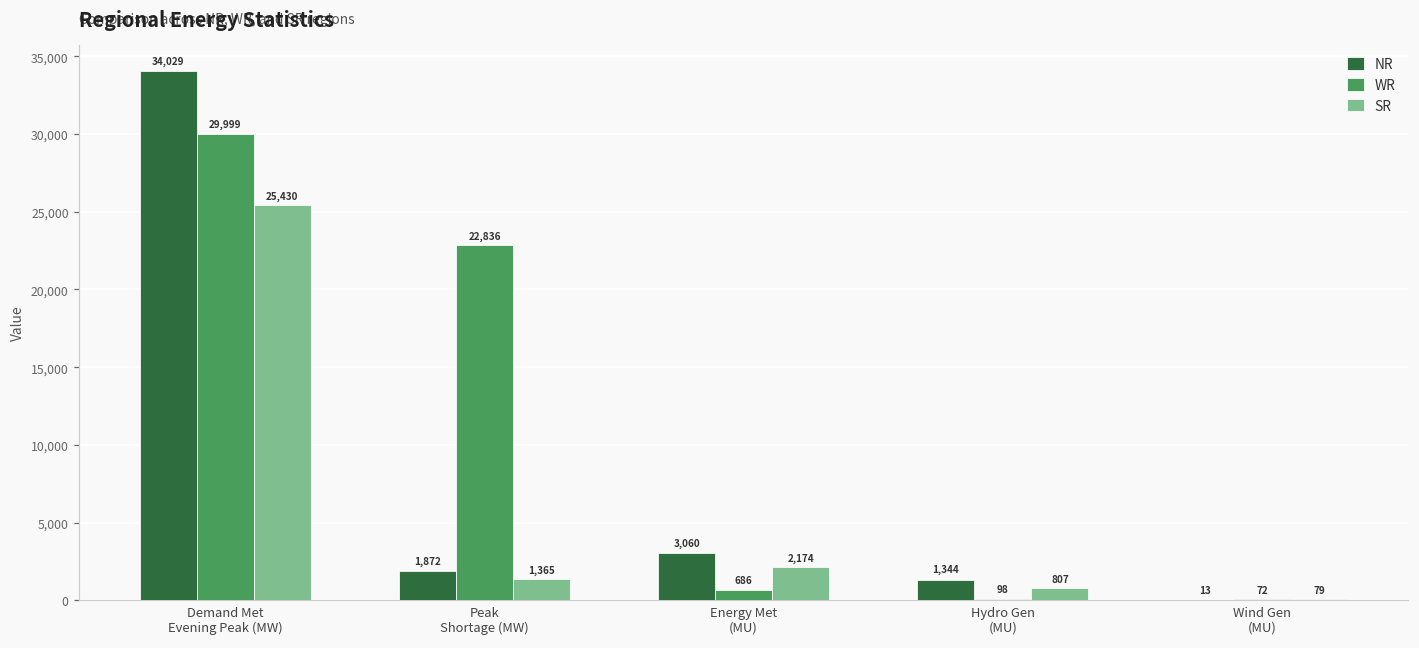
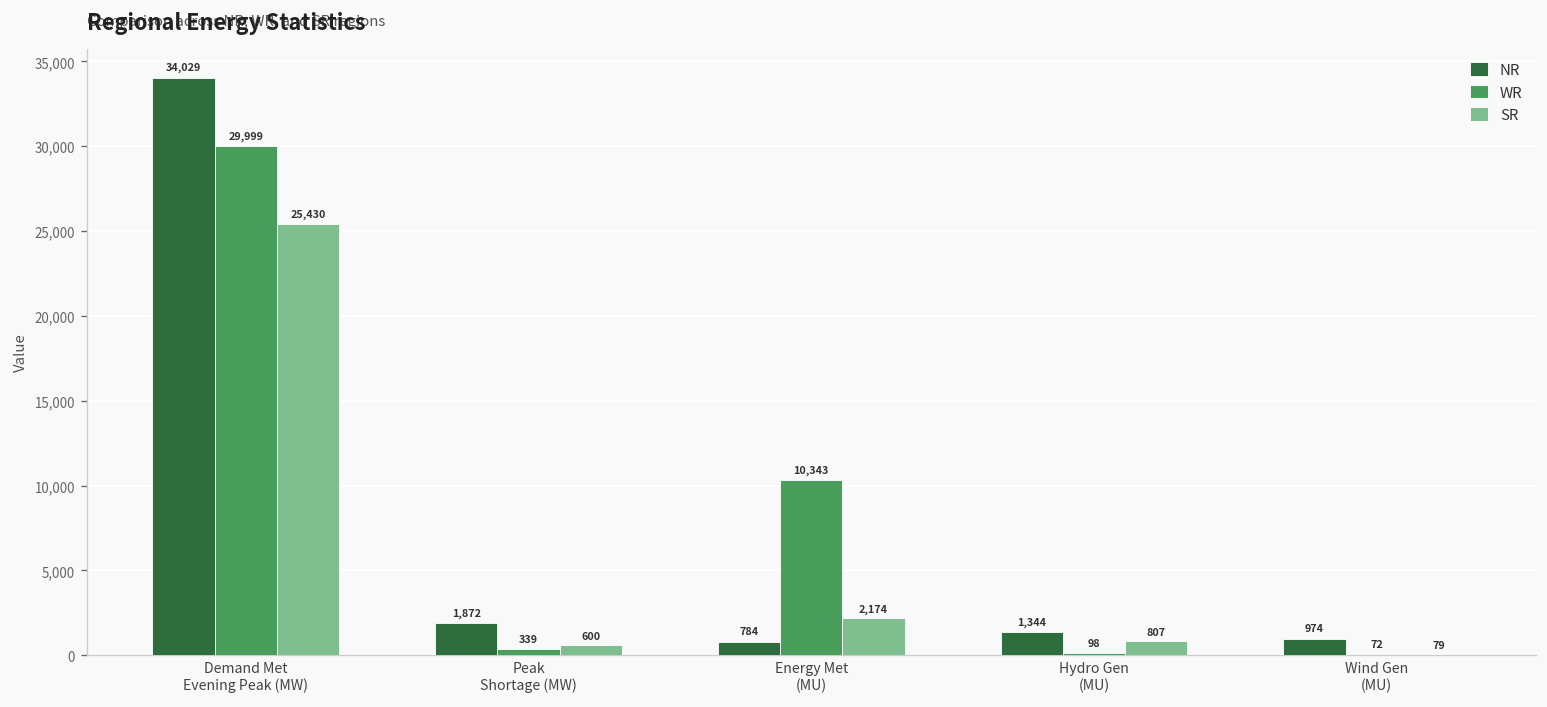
WR, Peak Shortage (MW): 22,836 -> 339
SR, Peak Shortage (MW): 1,365 -> 600
NR, Energy Met (MU): 3,060 -> 784
WR, Energy Met (MU): 686 -> 10,343
NR, Wind Gen (MU): 13 -> 974
